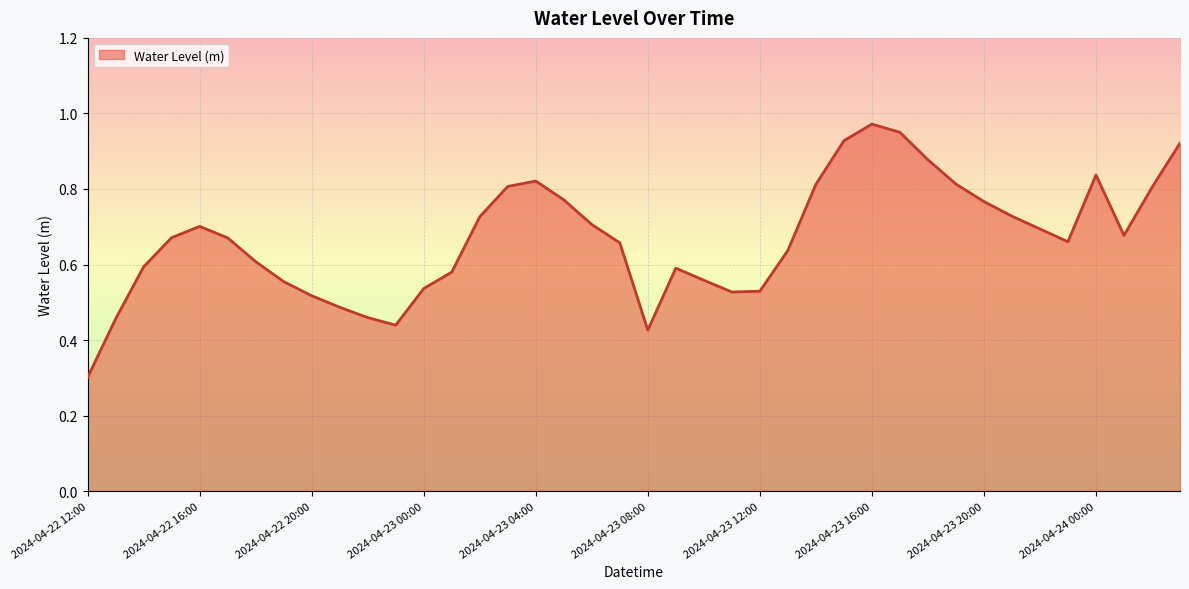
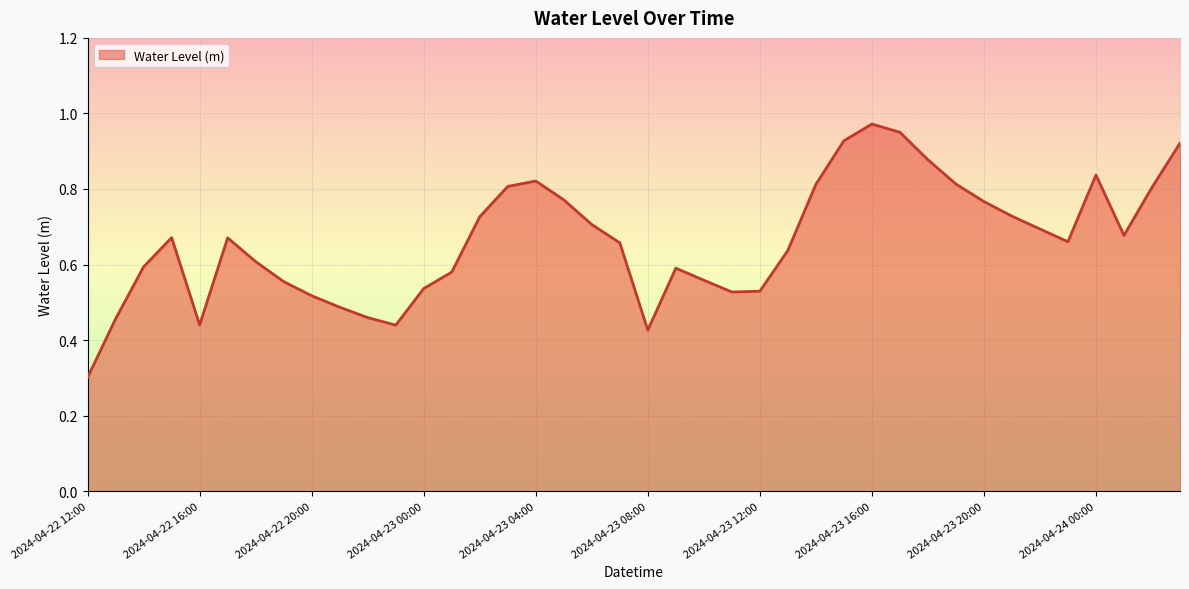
2024-04-22 16:00: 0.70 -> 0.44
